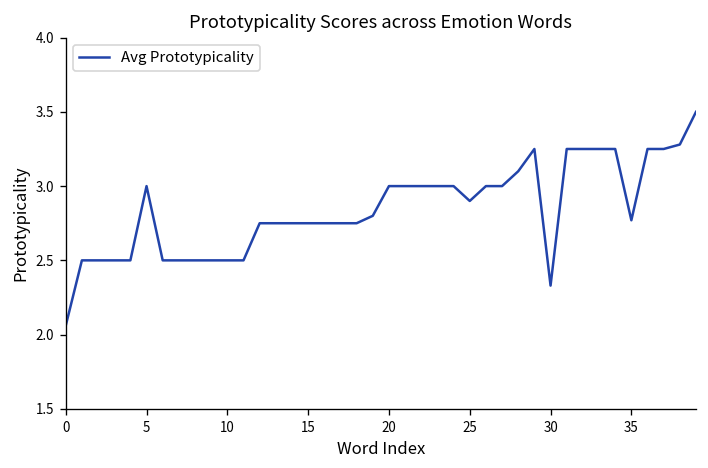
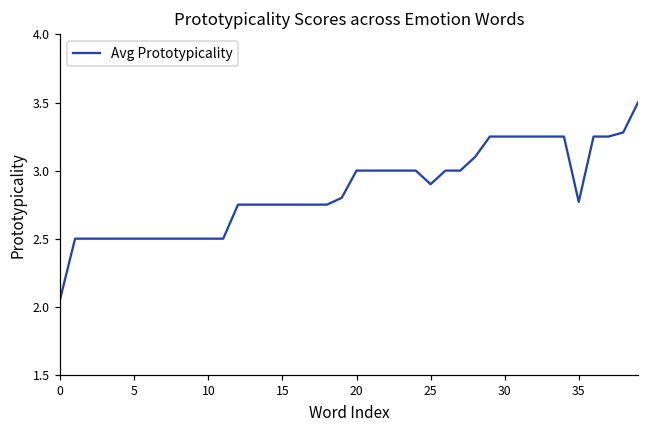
5: 3.0 -> 2.5
30: 2.33 -> 3.25
